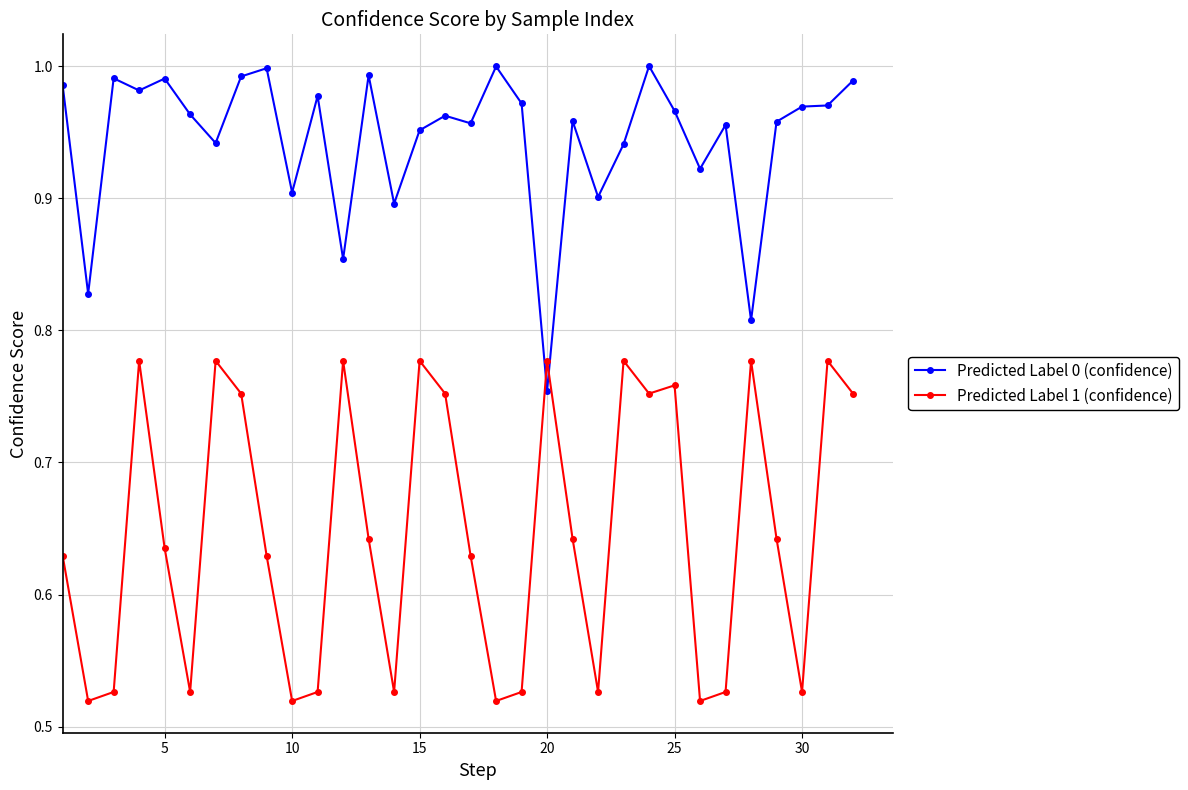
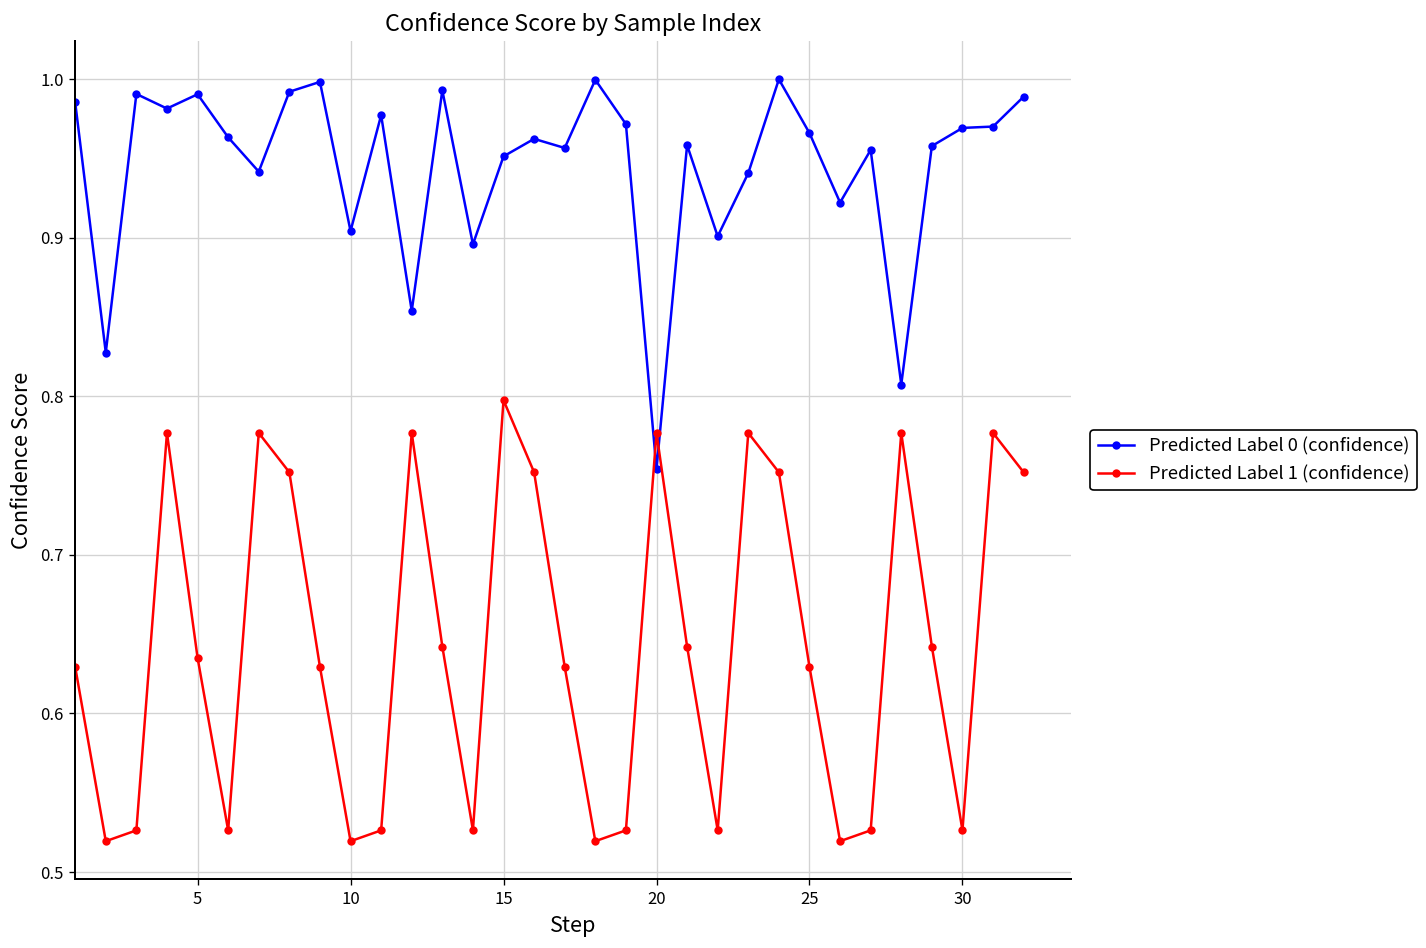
Predicted Label 1 (confidence), 15: 0.777 -> 0.798
Predicted Label 1 (confidence), 25: 0.758 -> 0.629
